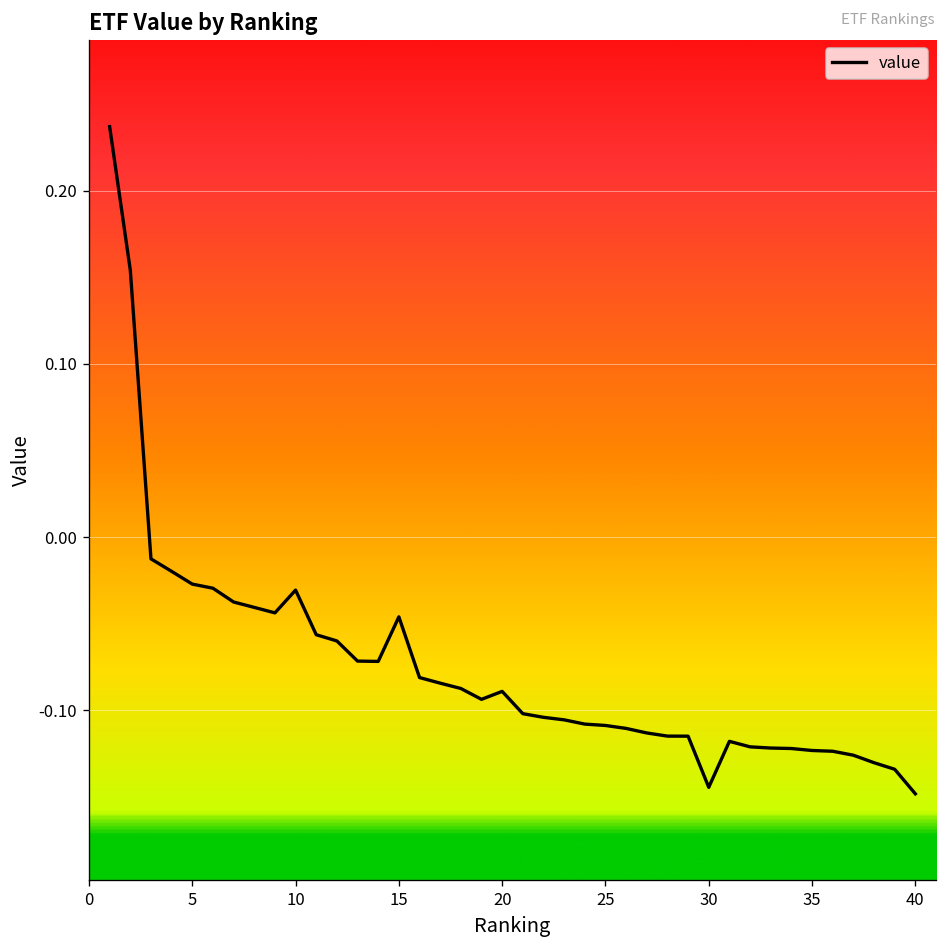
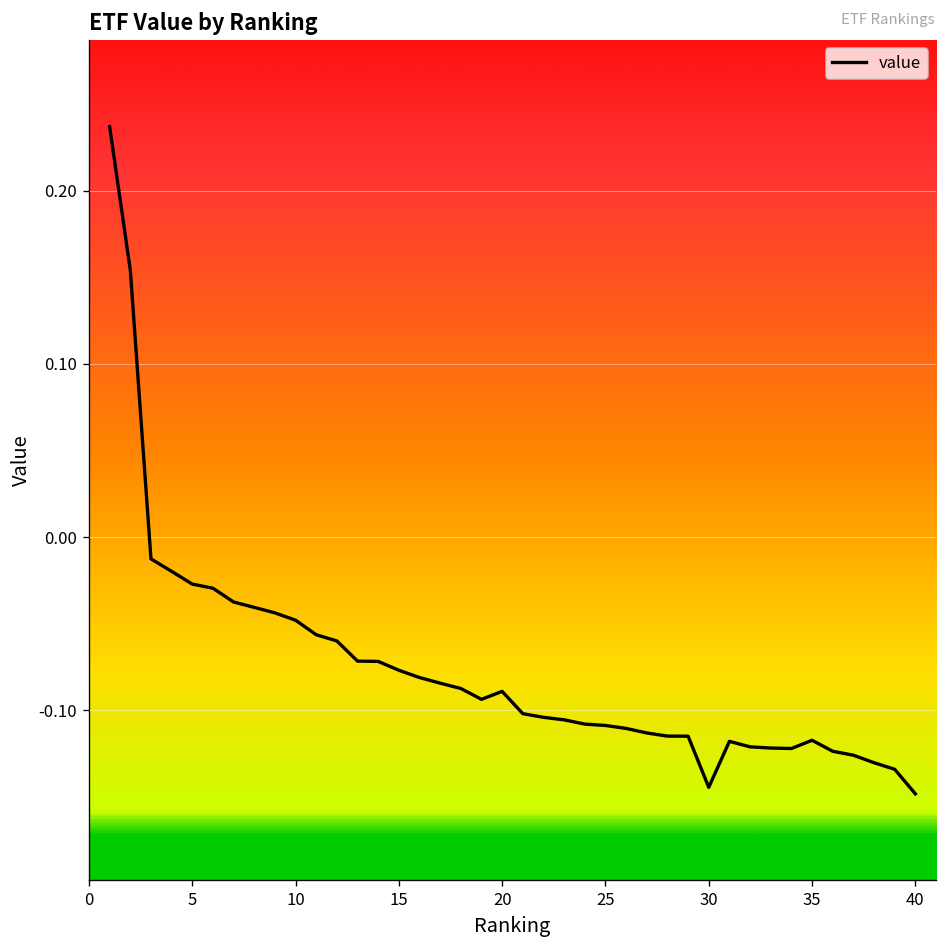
10: -0.031 -> -0.048
15: -0.046 -> -0.077
35: -0.123 -> -0.117
